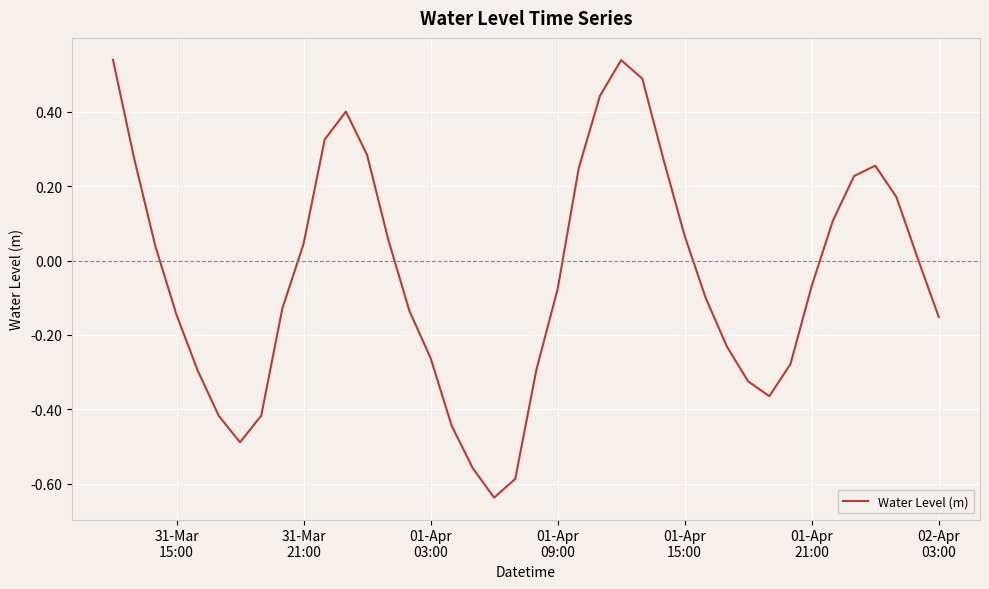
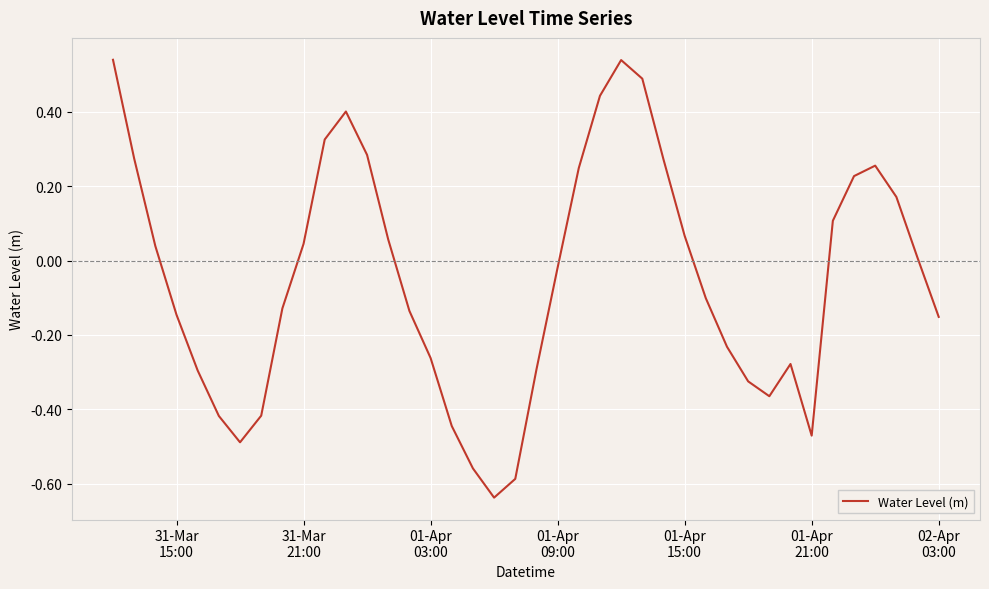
01-Apr 09:00: -0.08 -> -0.02
01-Apr 21:00: -0.07 -> -0.47
